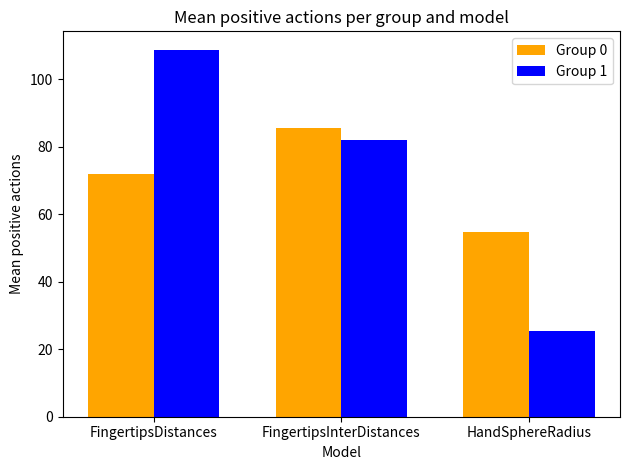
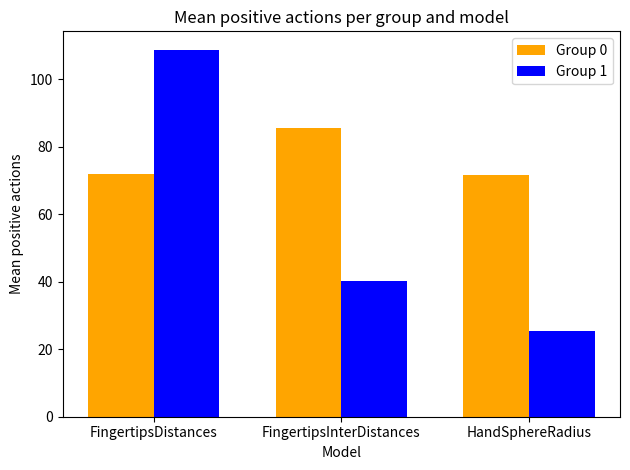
Group 1, FingertipsInterDistances: 82 -> 40
Group 0, HandSphereRadius: 55 -> 72
